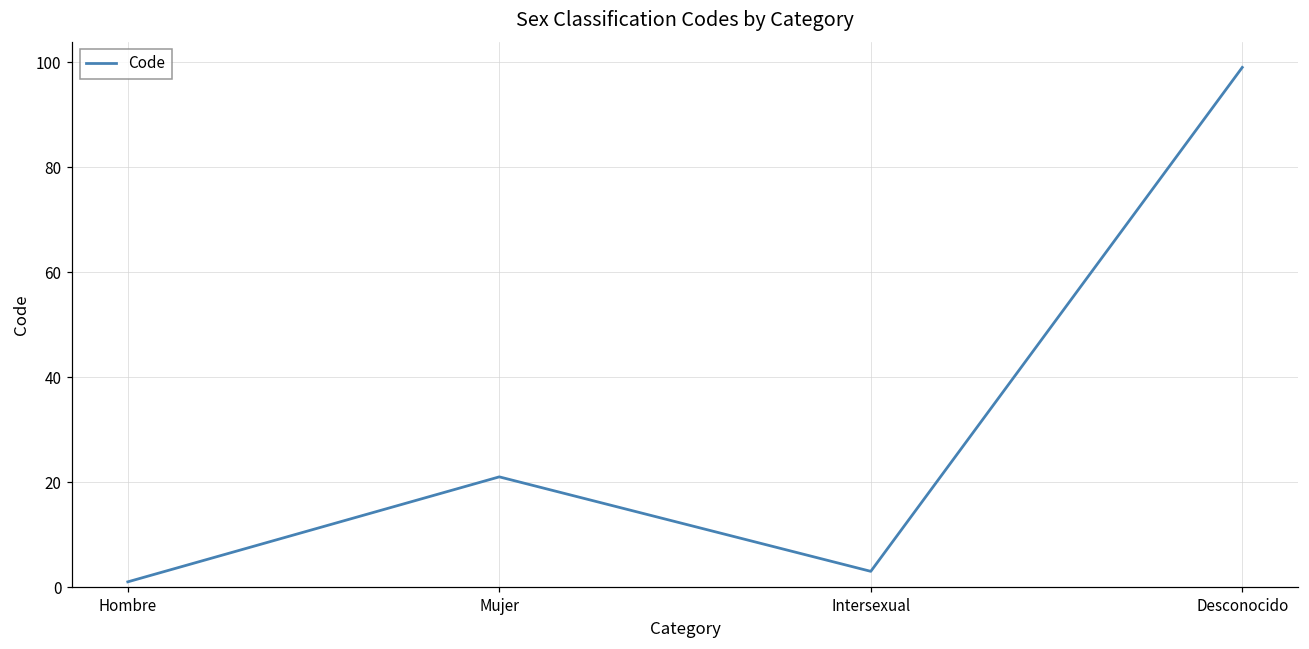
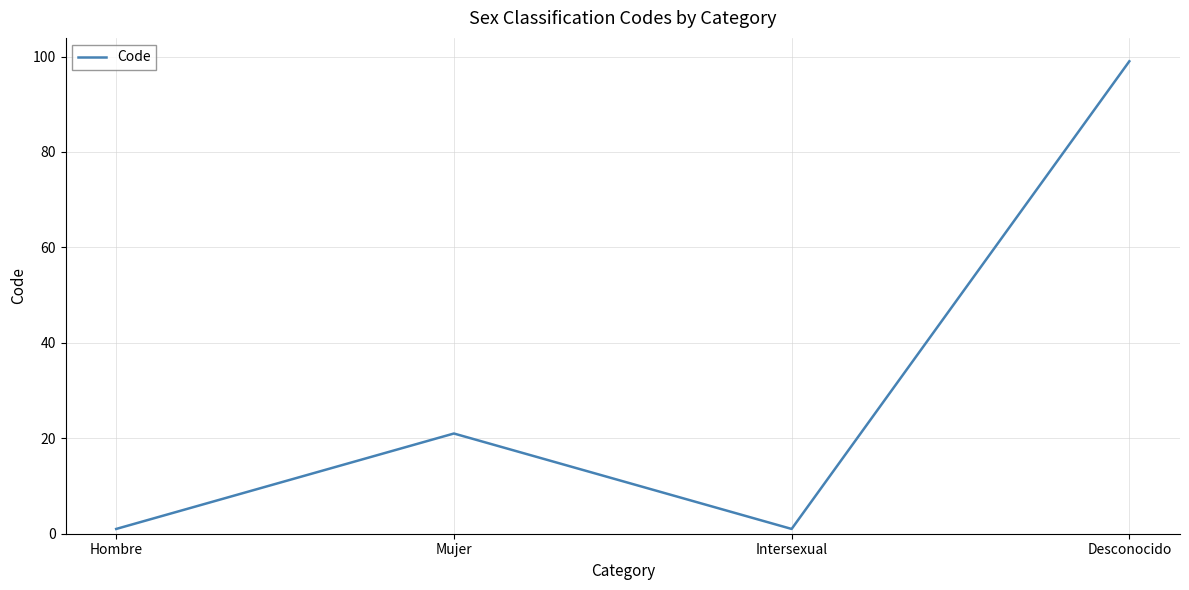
Intersexual: 3 -> 1
